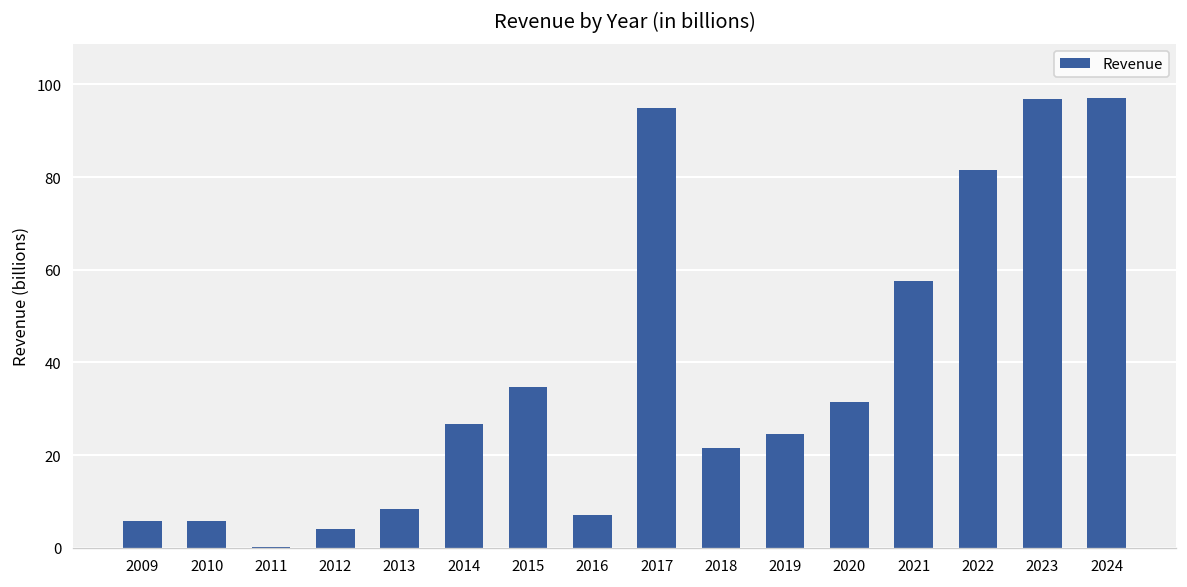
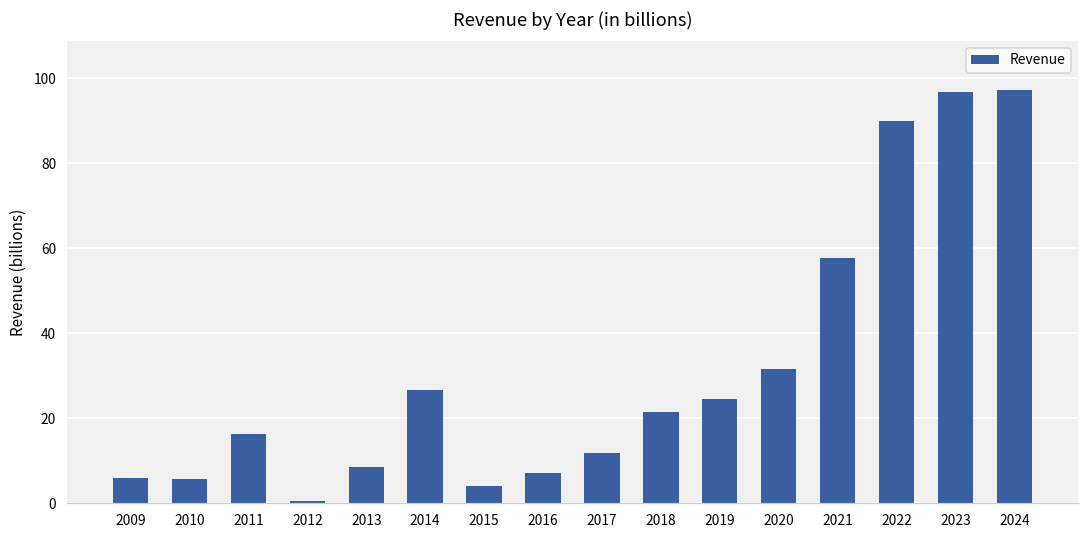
2011: 0 -> 16
2012: 4 -> 0
2015: 35 -> 4
2017: 95 -> 12
2022: 81 -> 90
